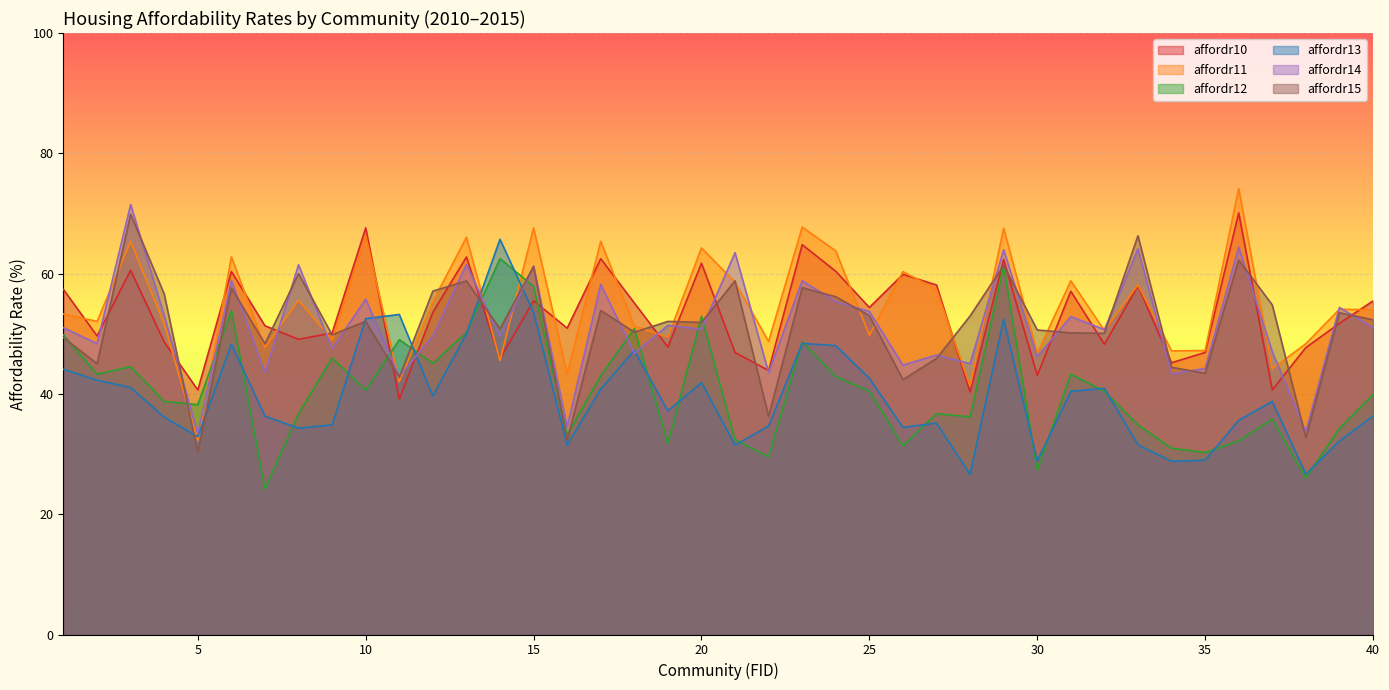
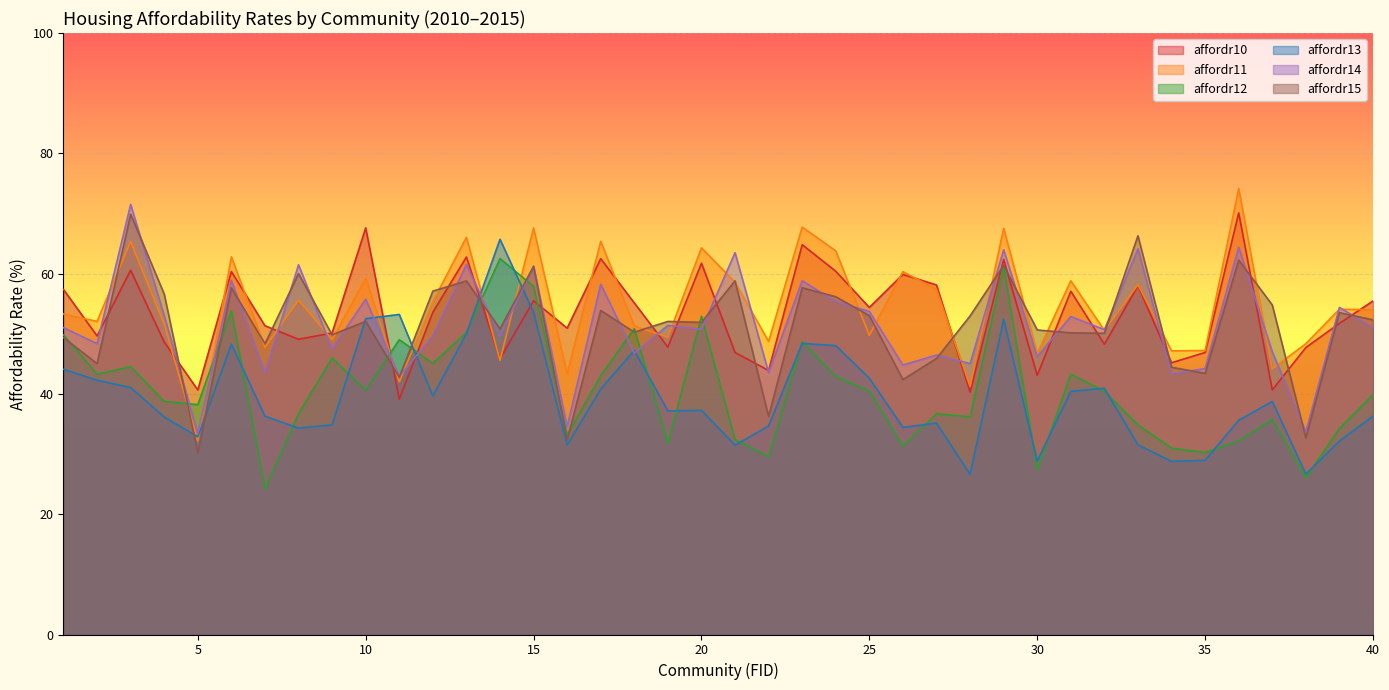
affordr11, 10: 66 -> 59
affordr13, 20: 42 -> 37
